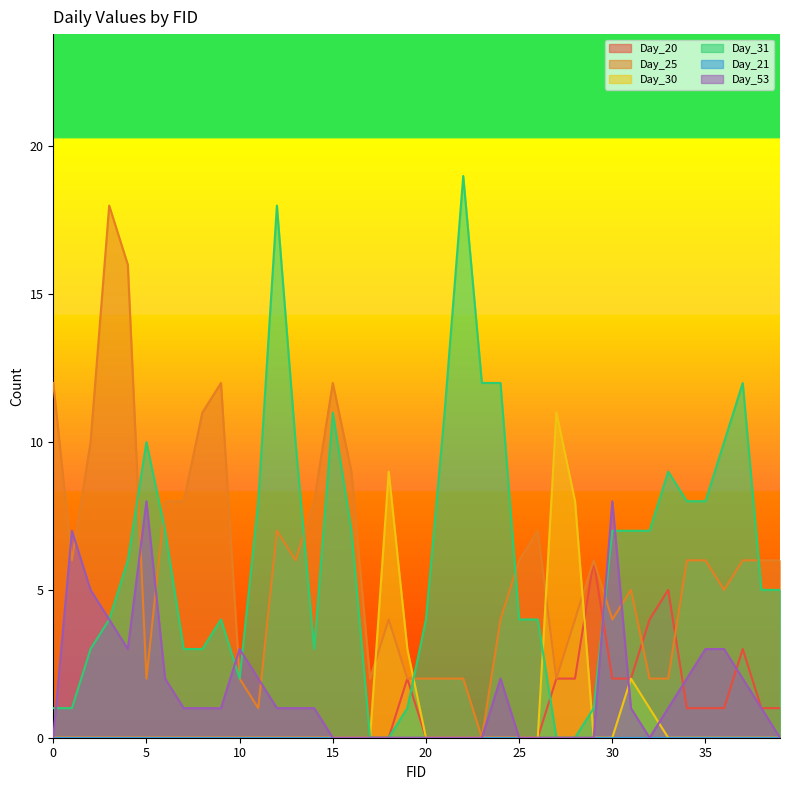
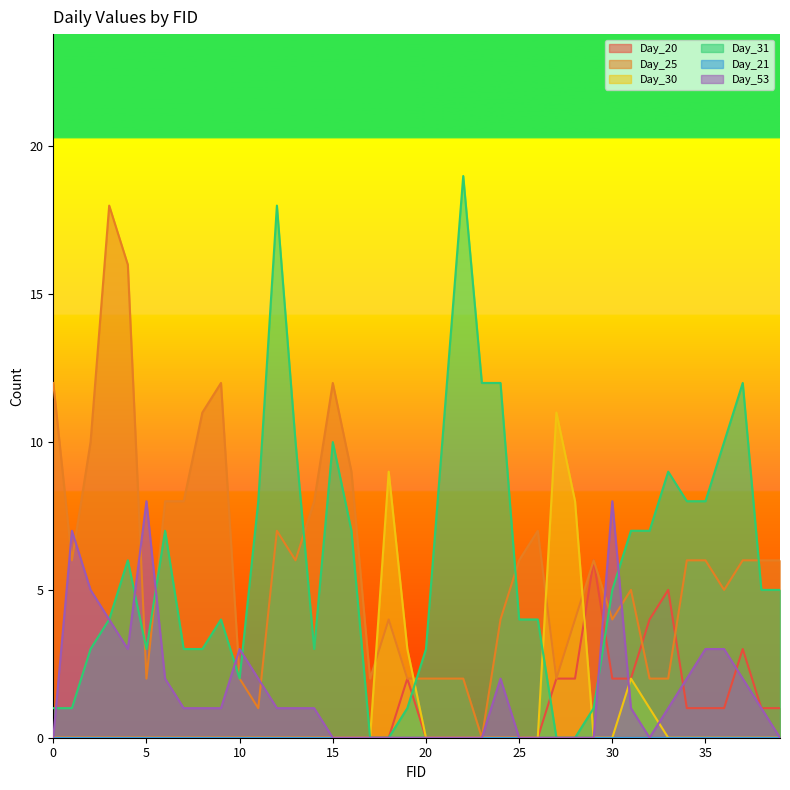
Day_31, 5: 10 -> 3
Day_31, 15: 11 -> 10
Day_31, 20: 4 -> 3
Day_31, 30: 7 -> 5
